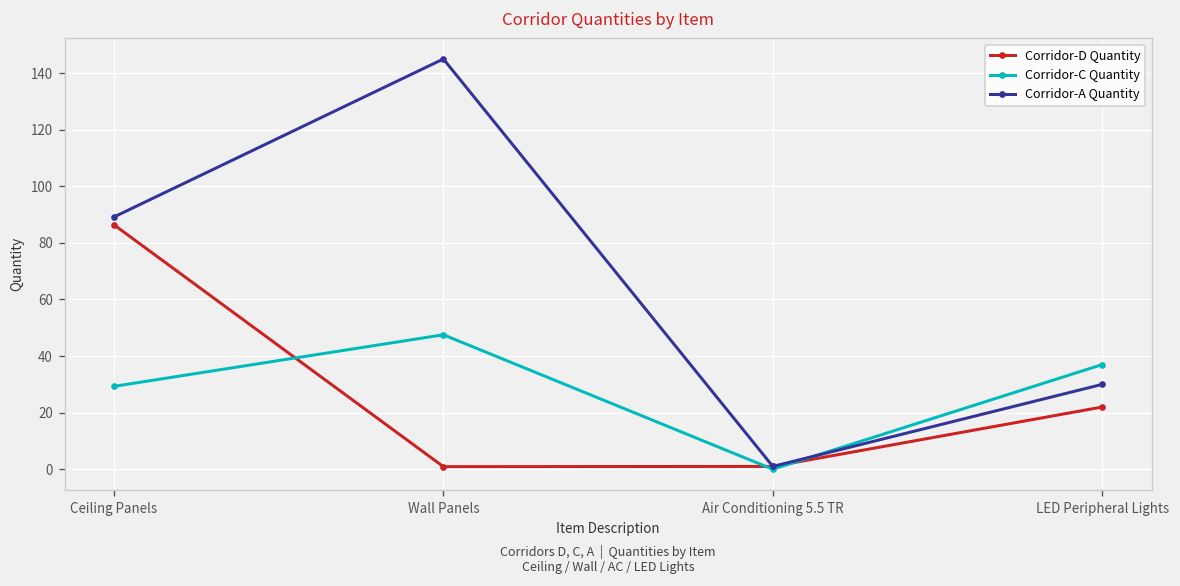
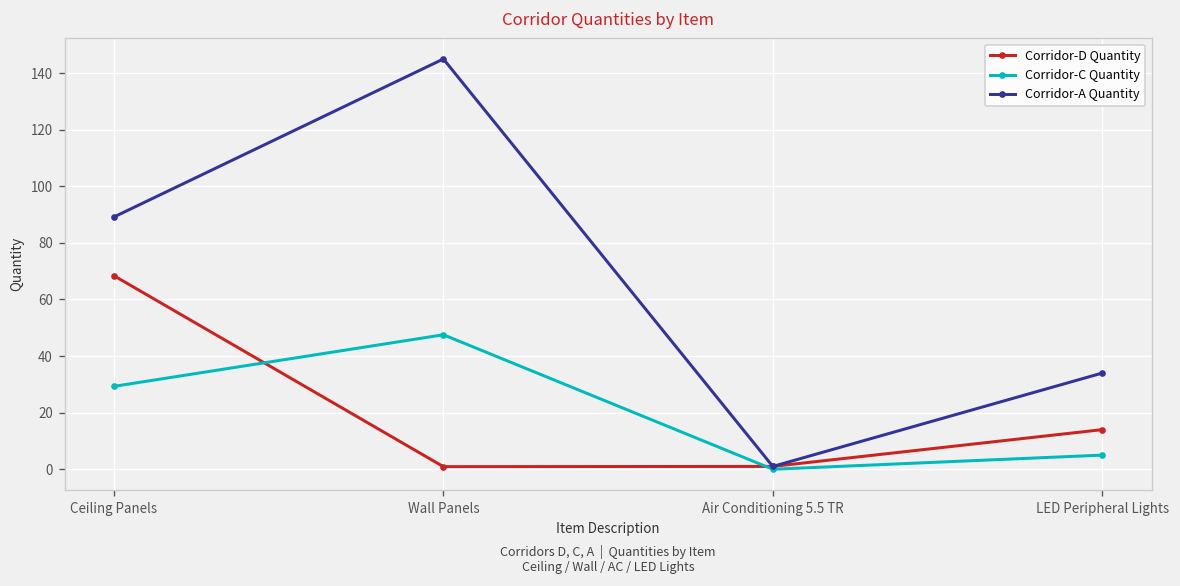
Corridor-D Quantity, Ceiling Panels: 86 -> 68
Corridor-D Quantity, LED Peripheral Lights: 22 -> 14
Corridor-C Quantity, LED Peripheral Lights: 37 -> 5
Corridor-A Quantity, LED Peripheral Lights: 30 -> 34
